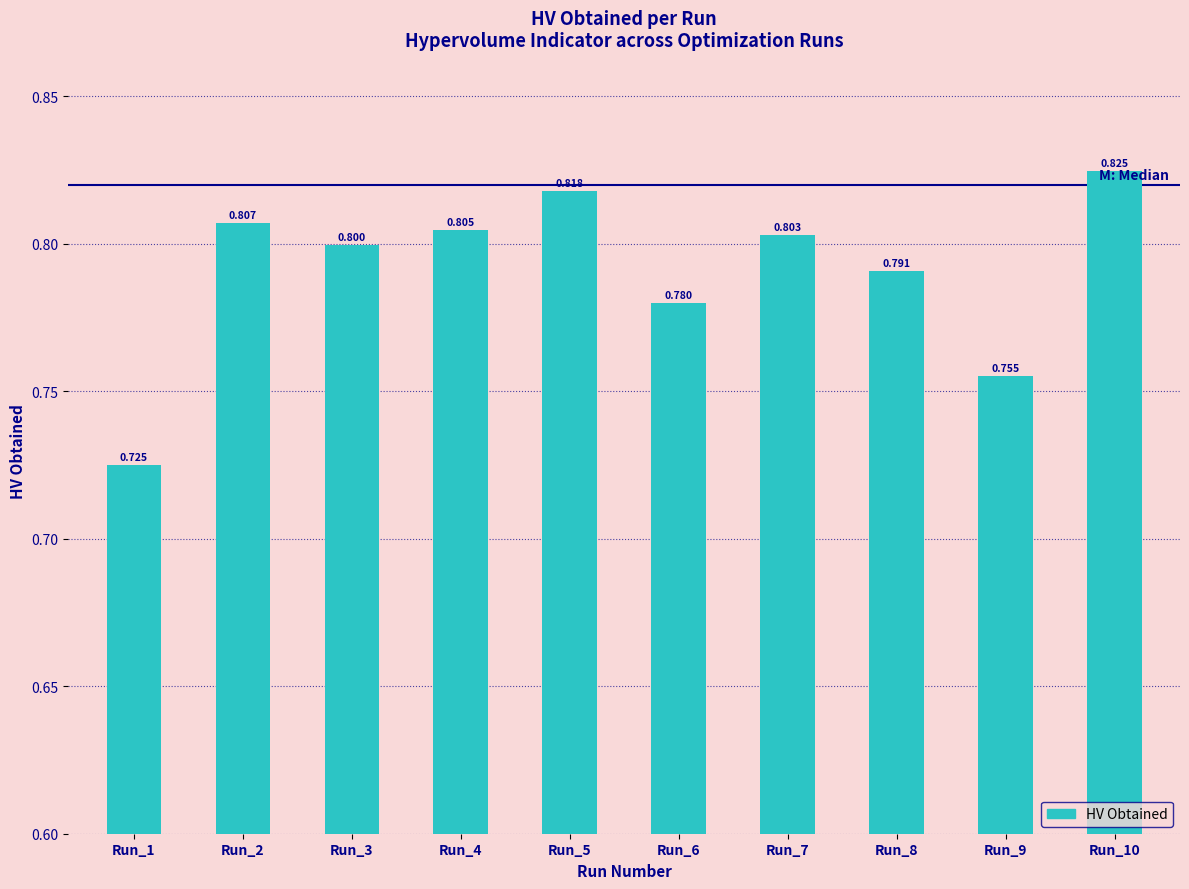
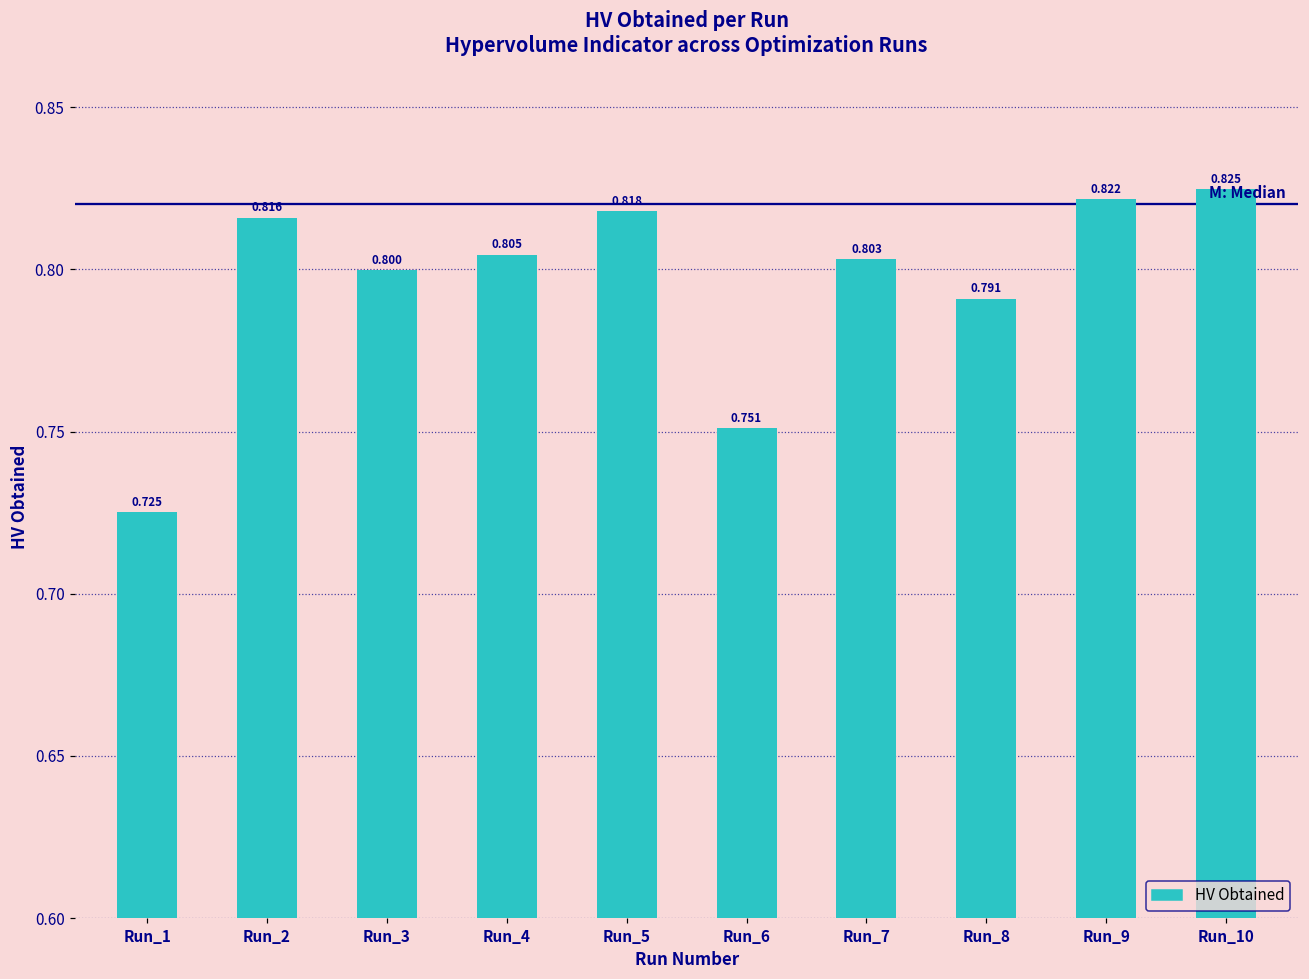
Run_2: 0.807 -> 0.816
Run_6: 0.780 -> 0.751
Run_9: 0.755 -> 0.822
